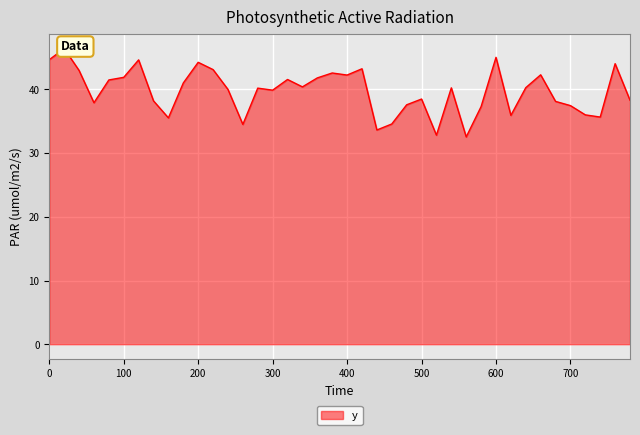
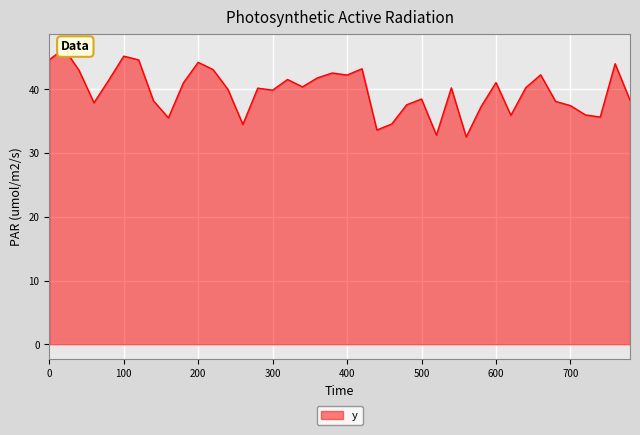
100: 42 -> 45
600: 45 -> 41
